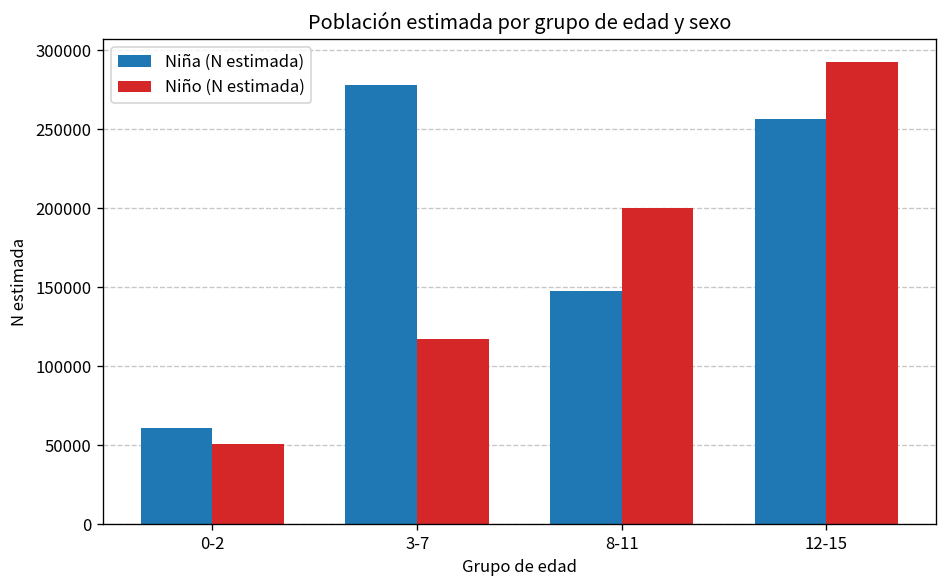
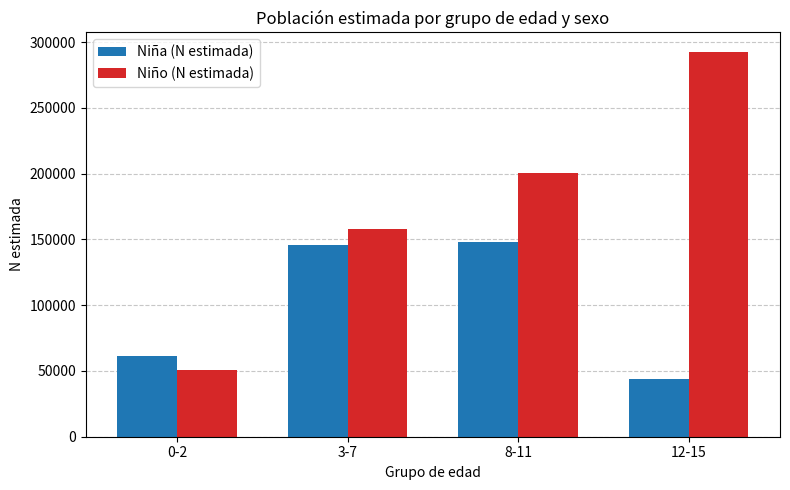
Niña (N estimada), 3-7: 278000 -> 146000
Niño (N estimada), 3-7: 117000 -> 158000
Niña (N estimada), 12-15: 257000 -> 44000
